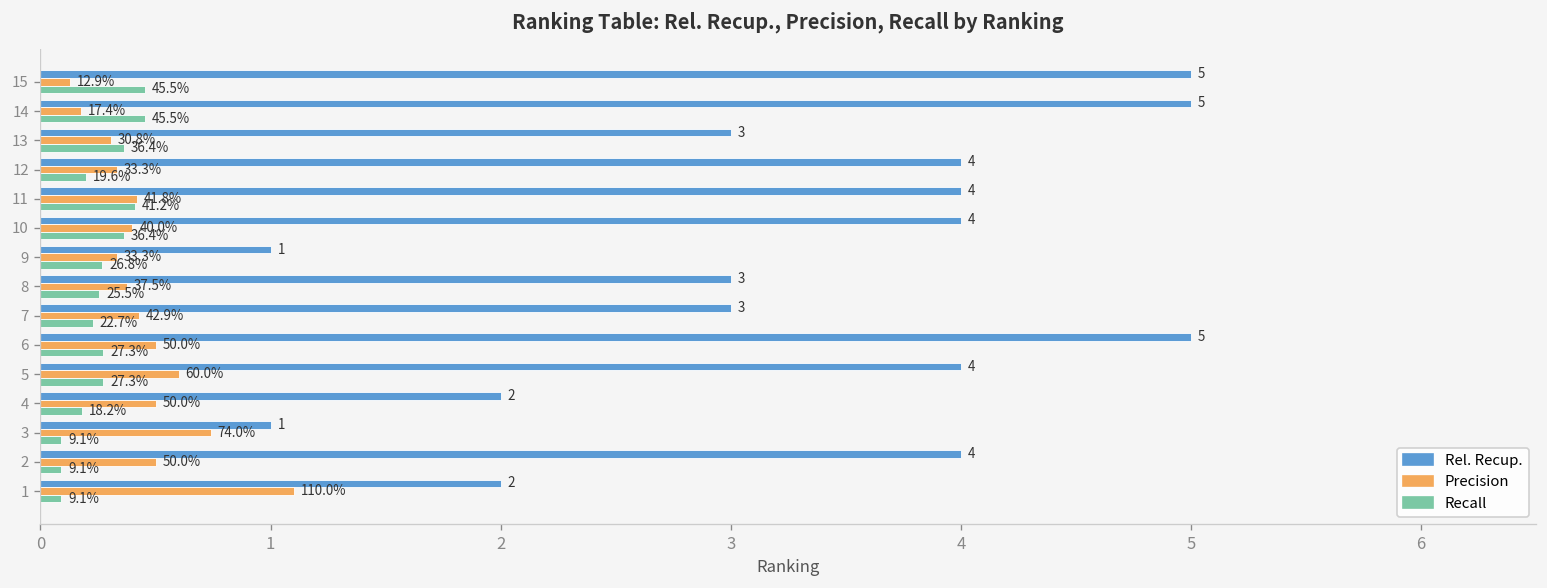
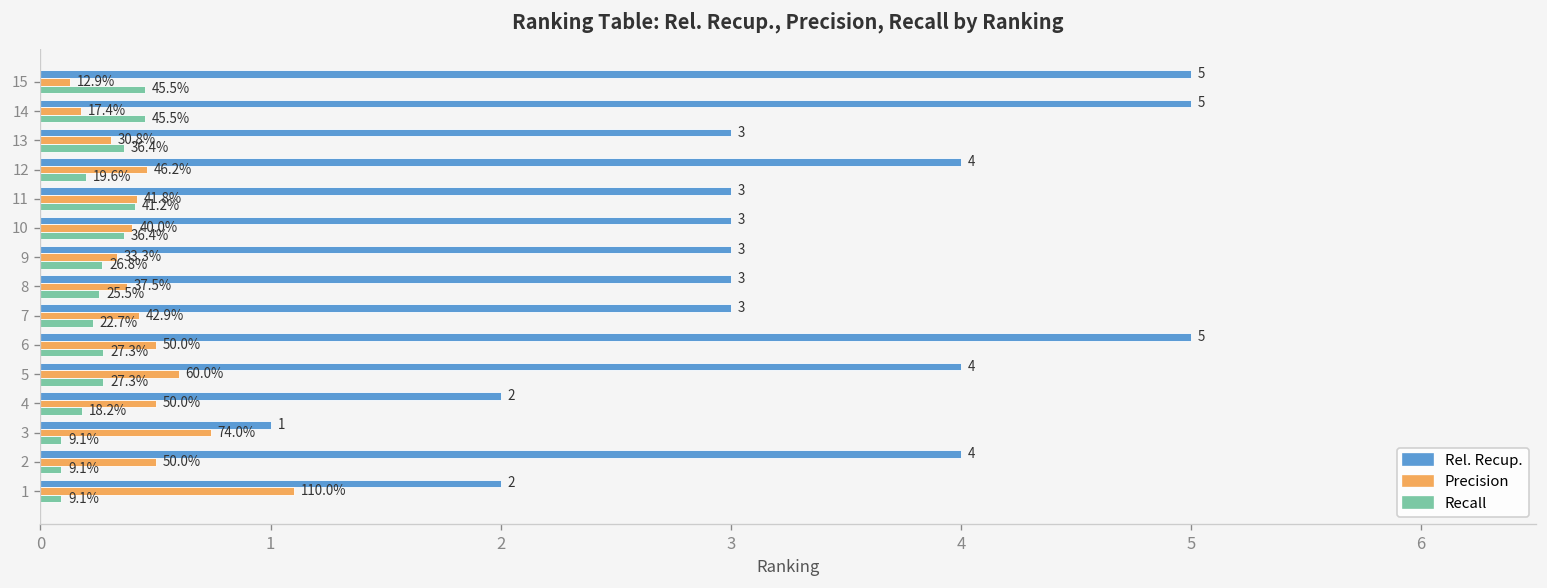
Precision, 12: 33.3% -> 46.2%
Rel. Recup., 11: 4 -> 3
Rel. Recup., 10: 4 -> 3
Rel. Recup., 9: 1 -> 3
